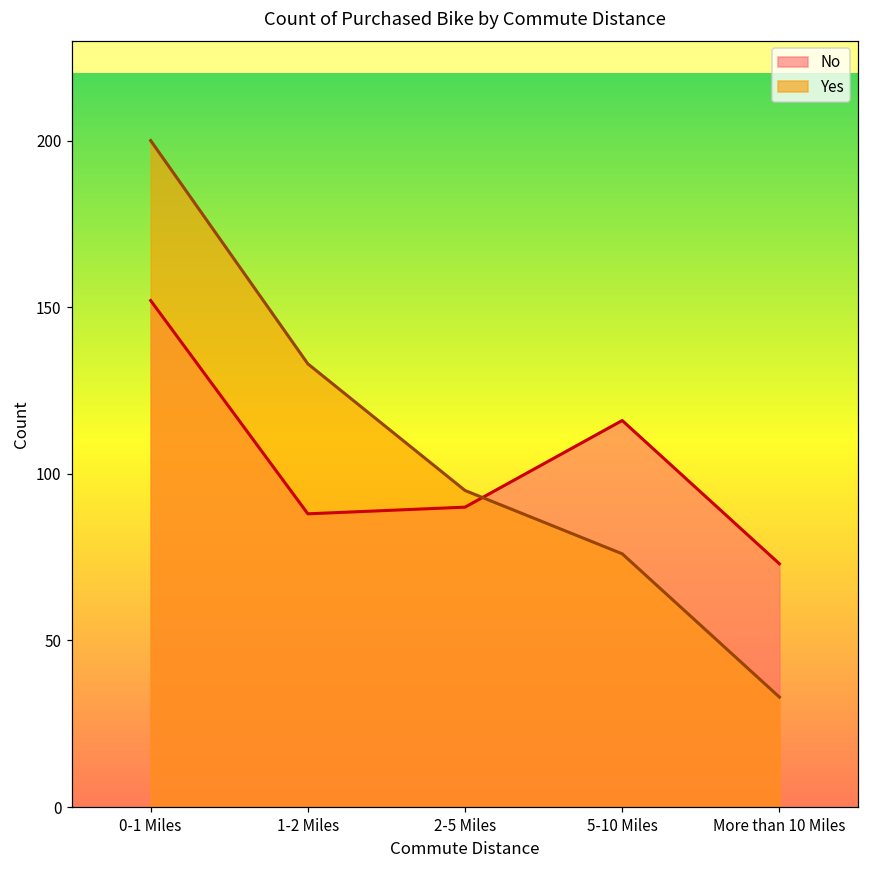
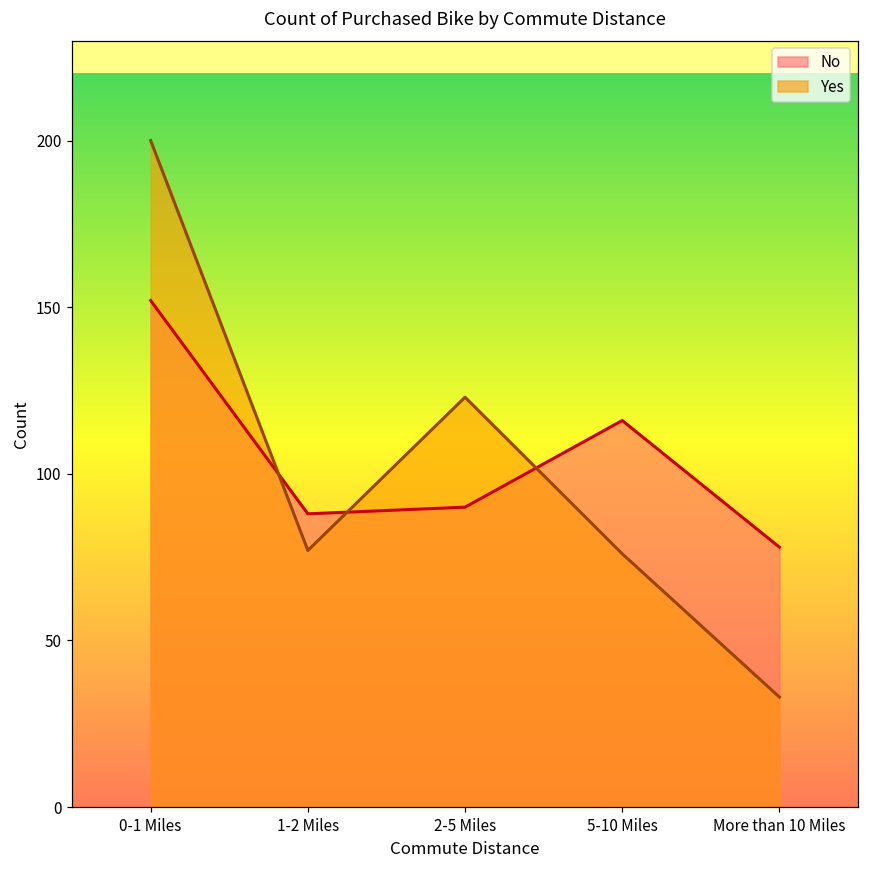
Yes, 1-2 Miles: 133 -> 77
Yes, 2-5 Miles: 95 -> 123
No, More than 10 Miles: 73 -> 78
